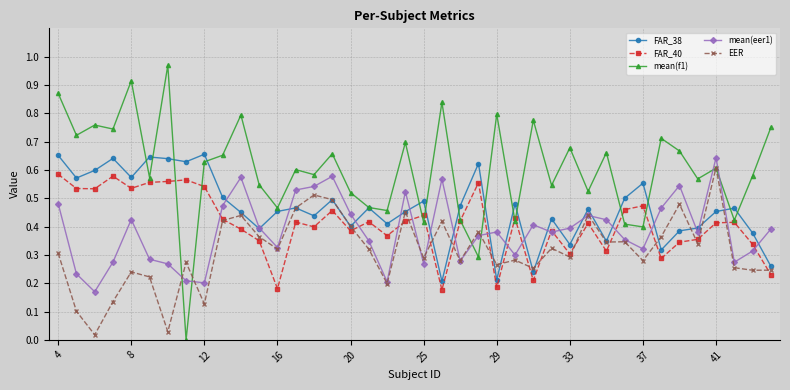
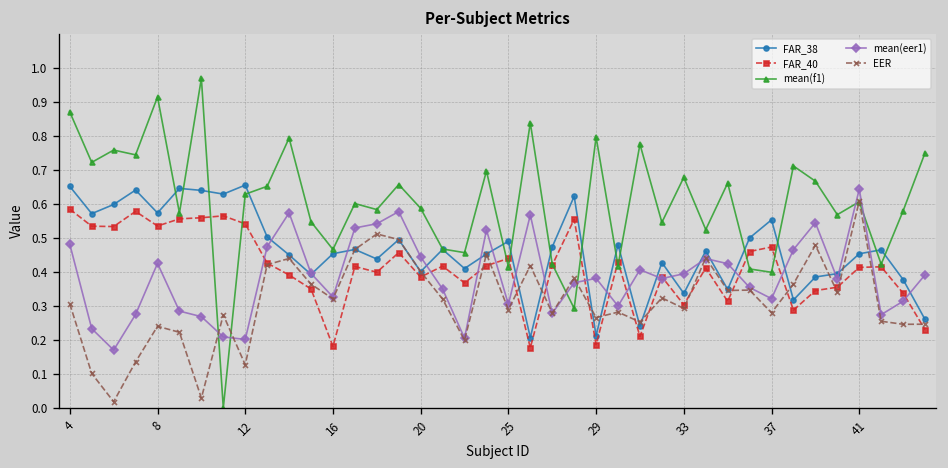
mean(f1), 20: 0.52 -> 0.59
mean(eer1), 25: 0.27 -> 0.30
